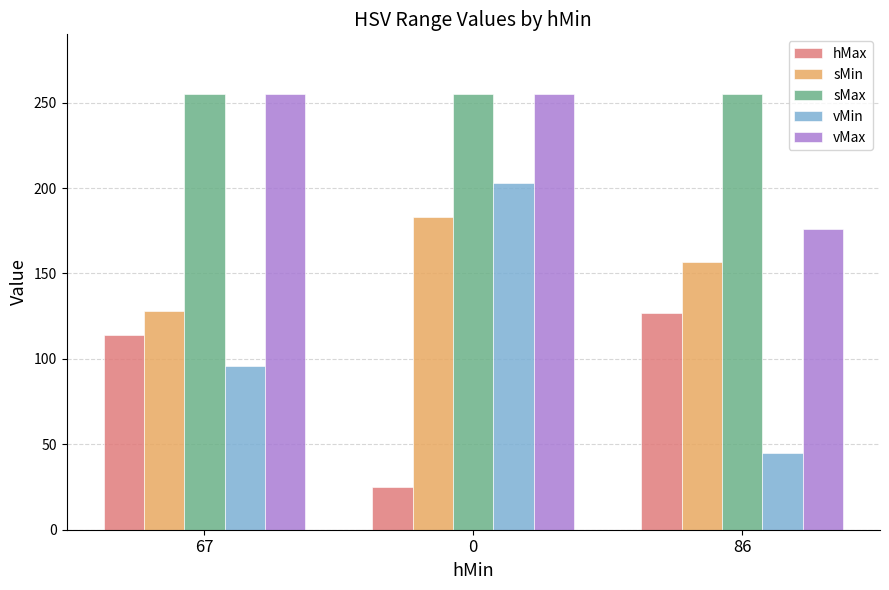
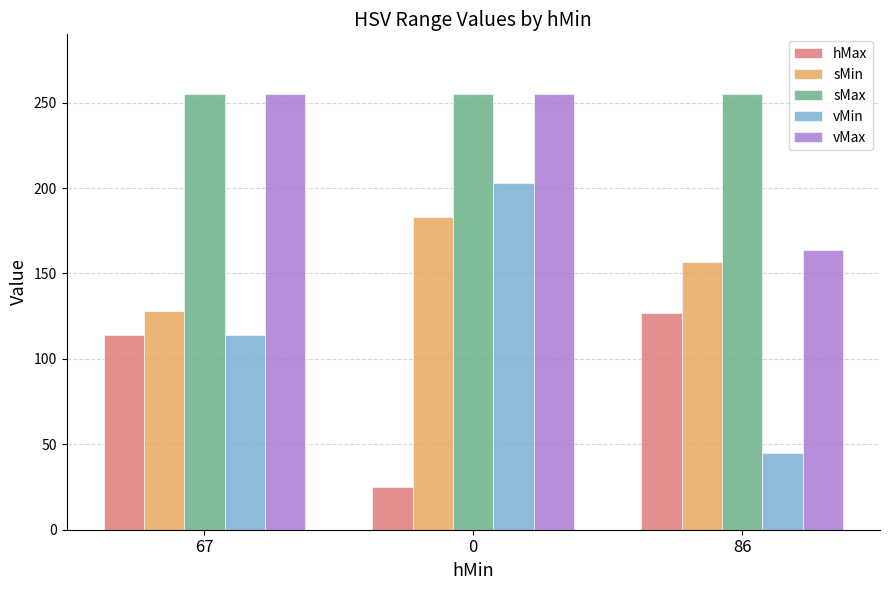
vMin, 67: 96 -> 114
vMax, 86: 176 -> 164
